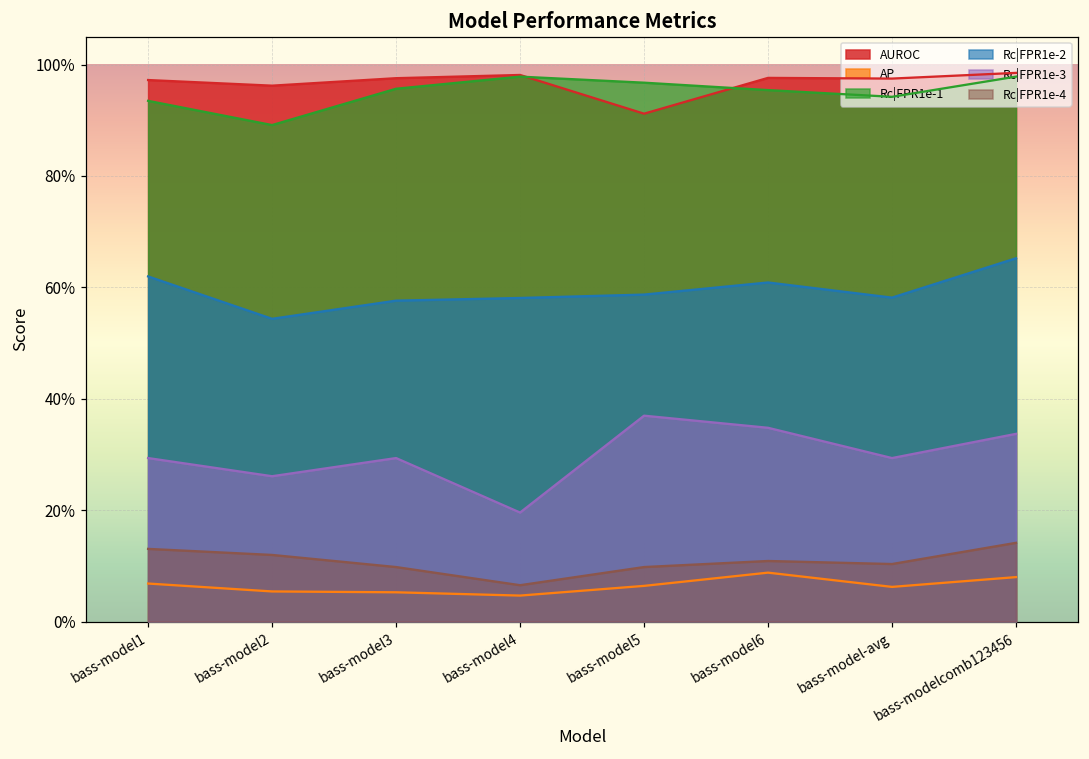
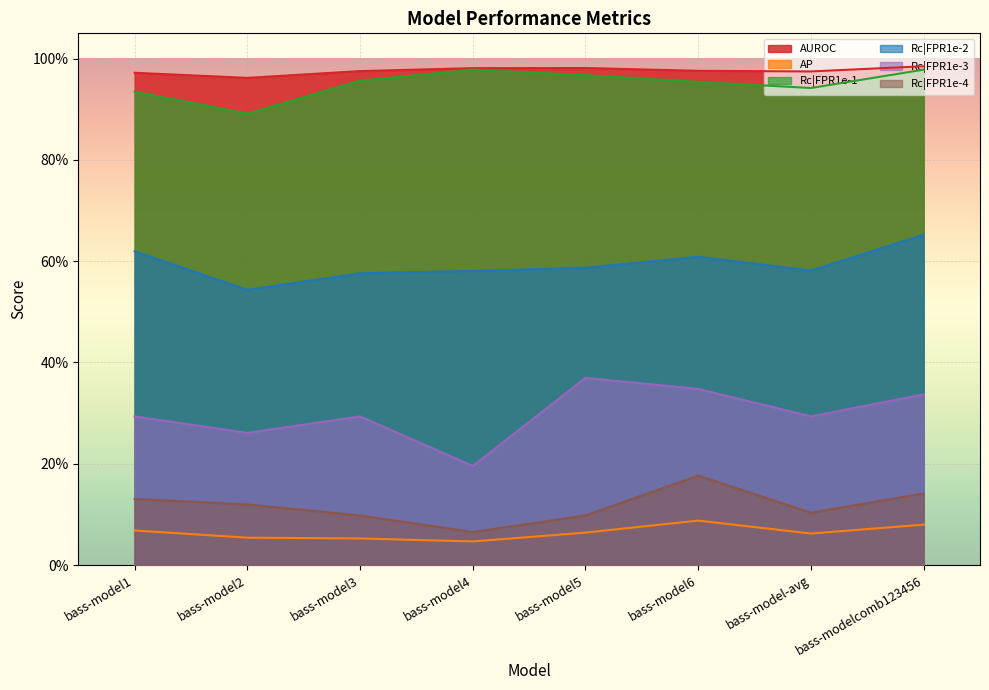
AUROC, bass-model5: 91% -> 98%
Rc|FPR1e-4, bass-model6: 11% -> 18%
